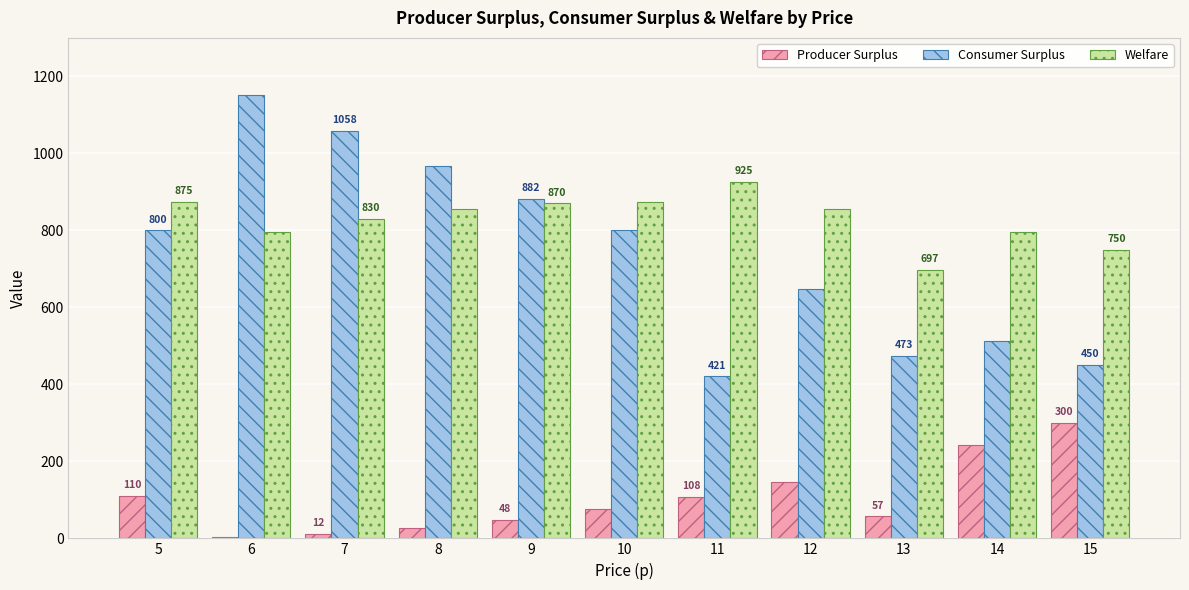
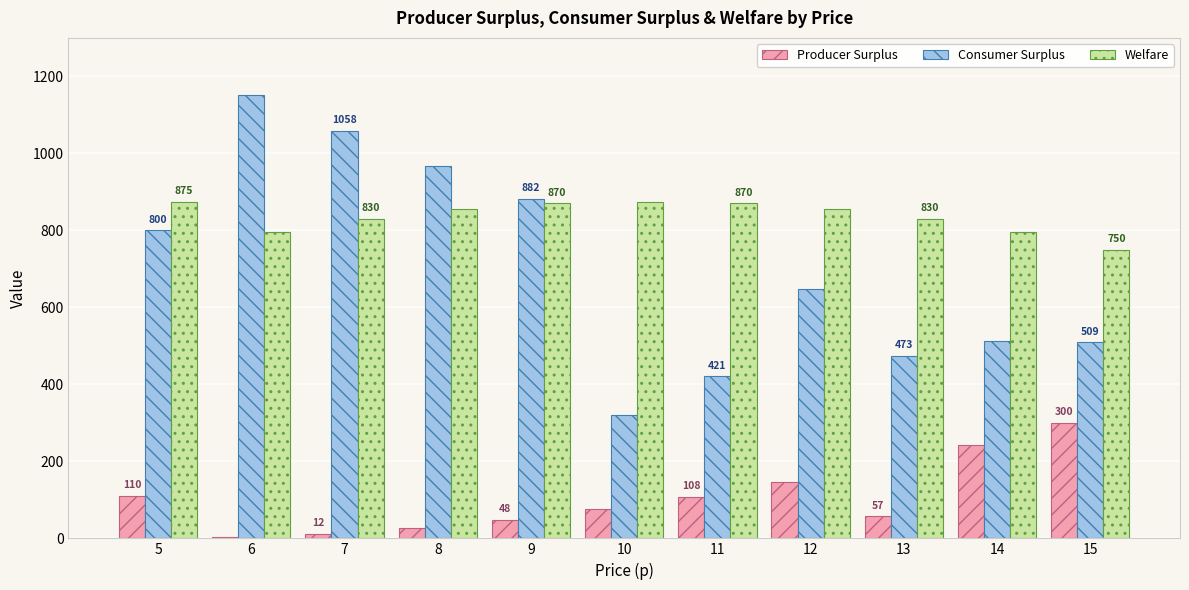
Consumer Surplus, 10: 800 -> 320
Welfare, 11: 925 -> 870
Welfare, 13: 697 -> 830
Consumer Surplus, 15: 450 -> 509
